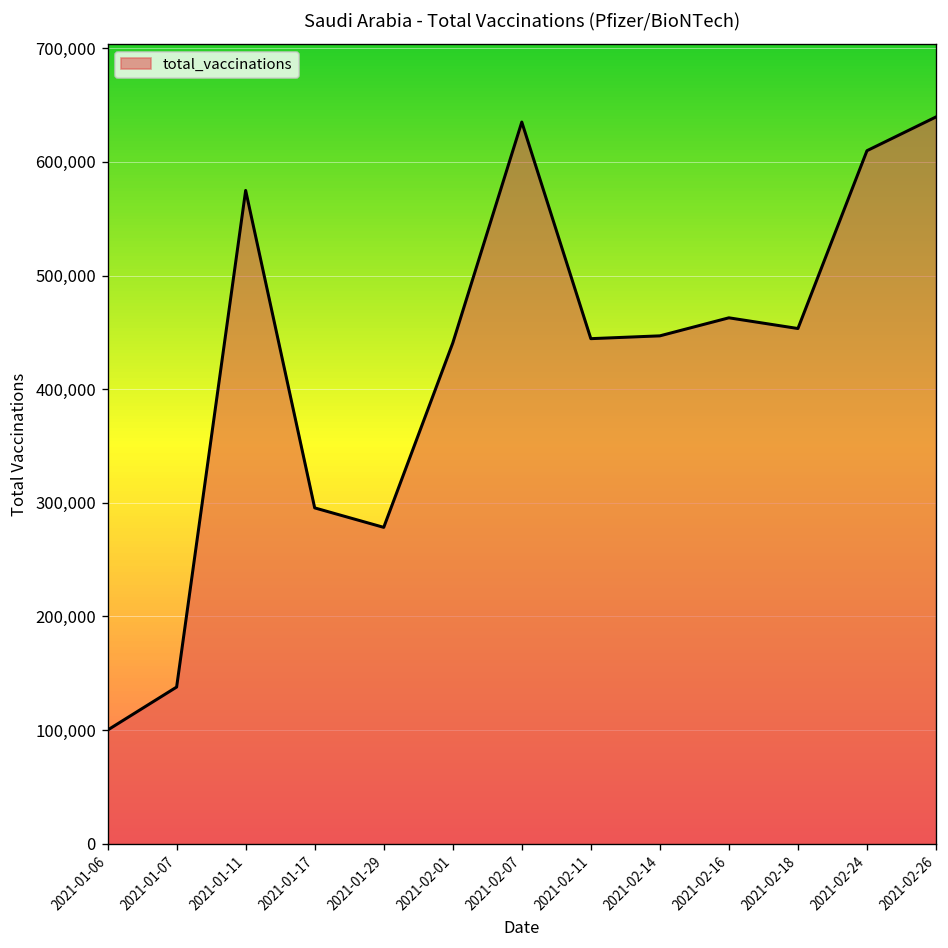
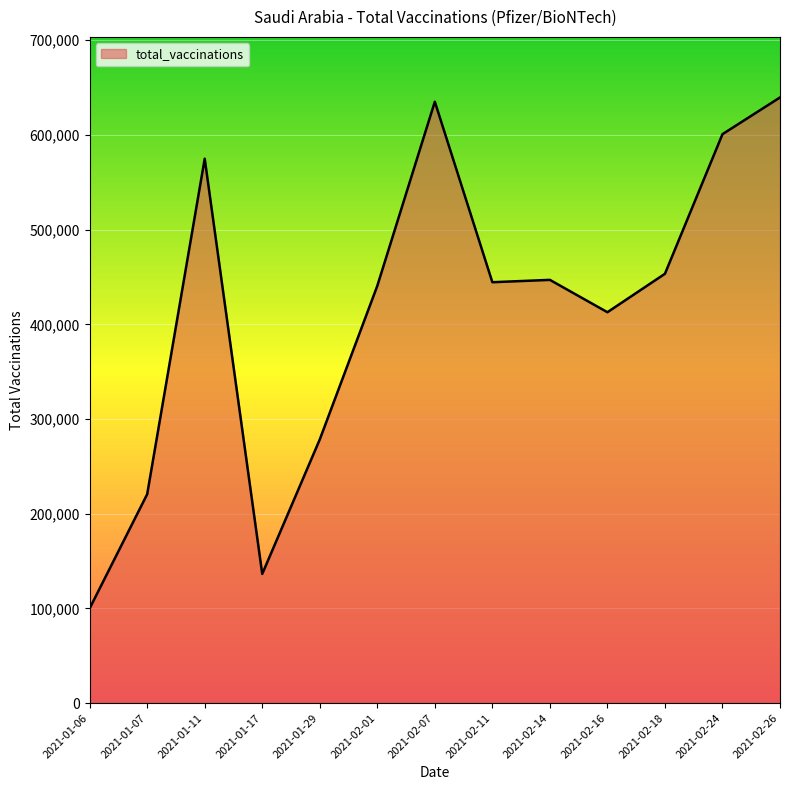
2021-01-07: 140,000 -> 220,000
2021-01-17: 300,000 -> 140,000
2021-02-16: 460,000 -> 410,000
2021-02-24: 610,000 -> 600,000
